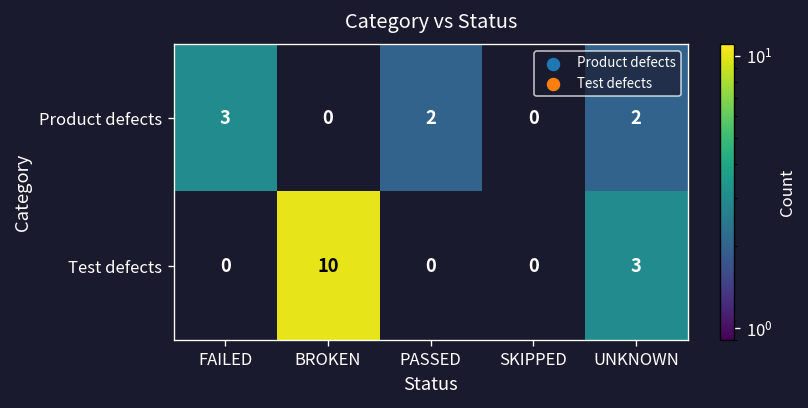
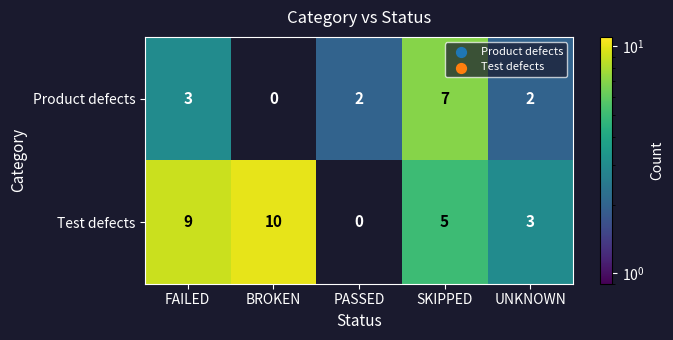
Product defects, SKIPPED: 0 -> 7
Test defects, FAILED: 0 -> 9
Test defects, SKIPPED: 0 -> 5
